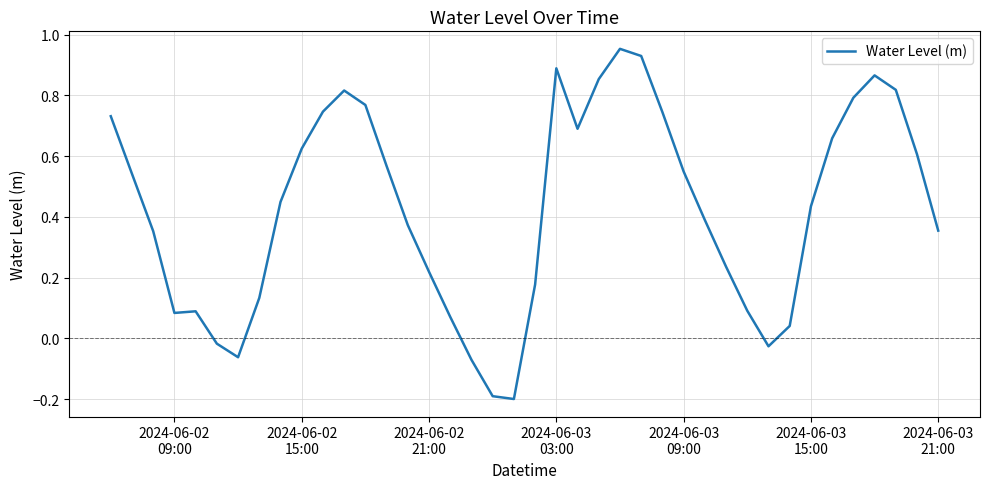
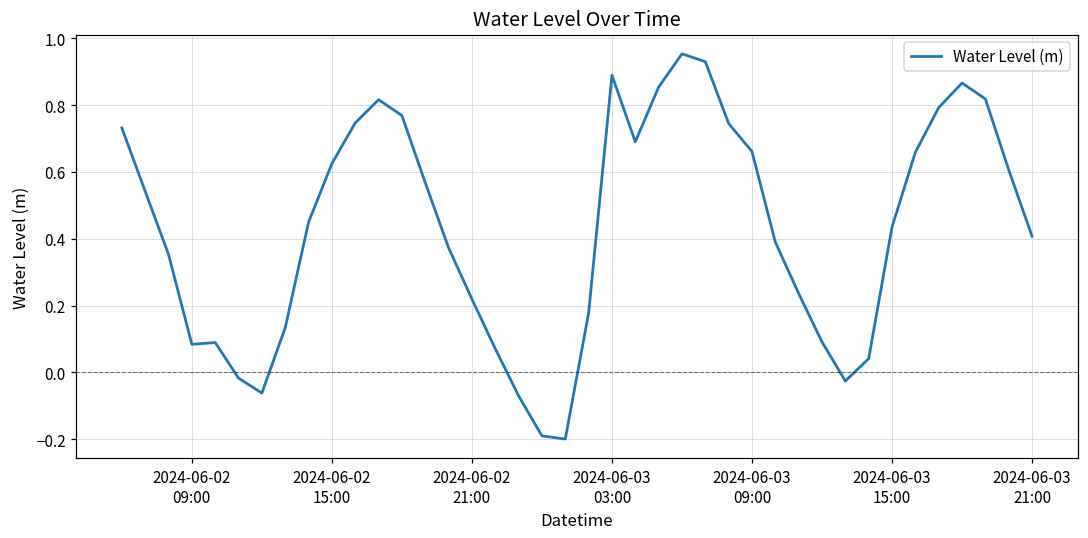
2024-06-03 09:00: 0.55 -> 0.66
2024-06-03 21:00: 0.36 -> 0.41
